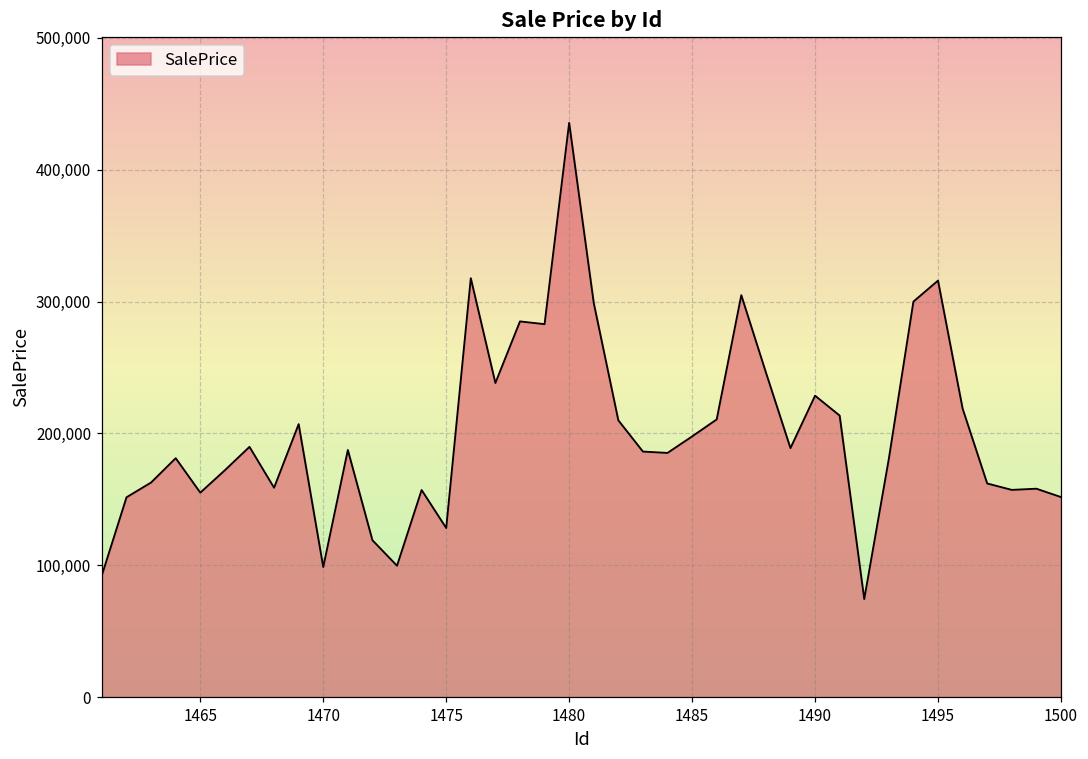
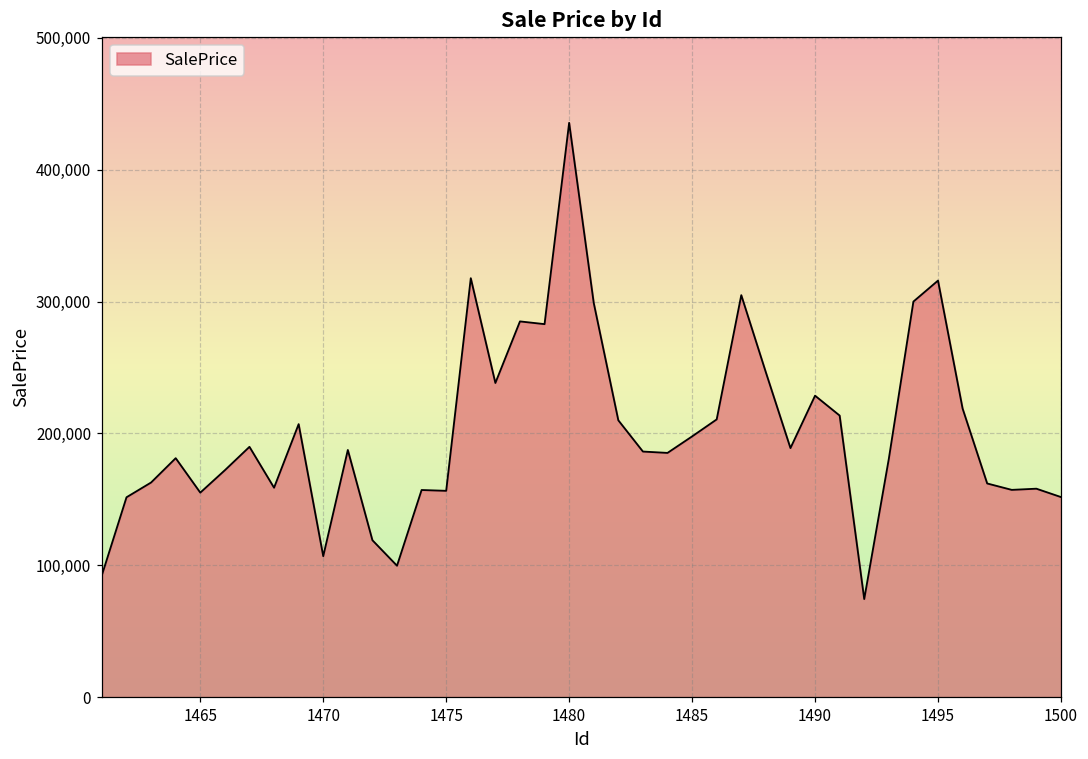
1470: 99,000 -> 107,000
1475: 128,000 -> 156,000
